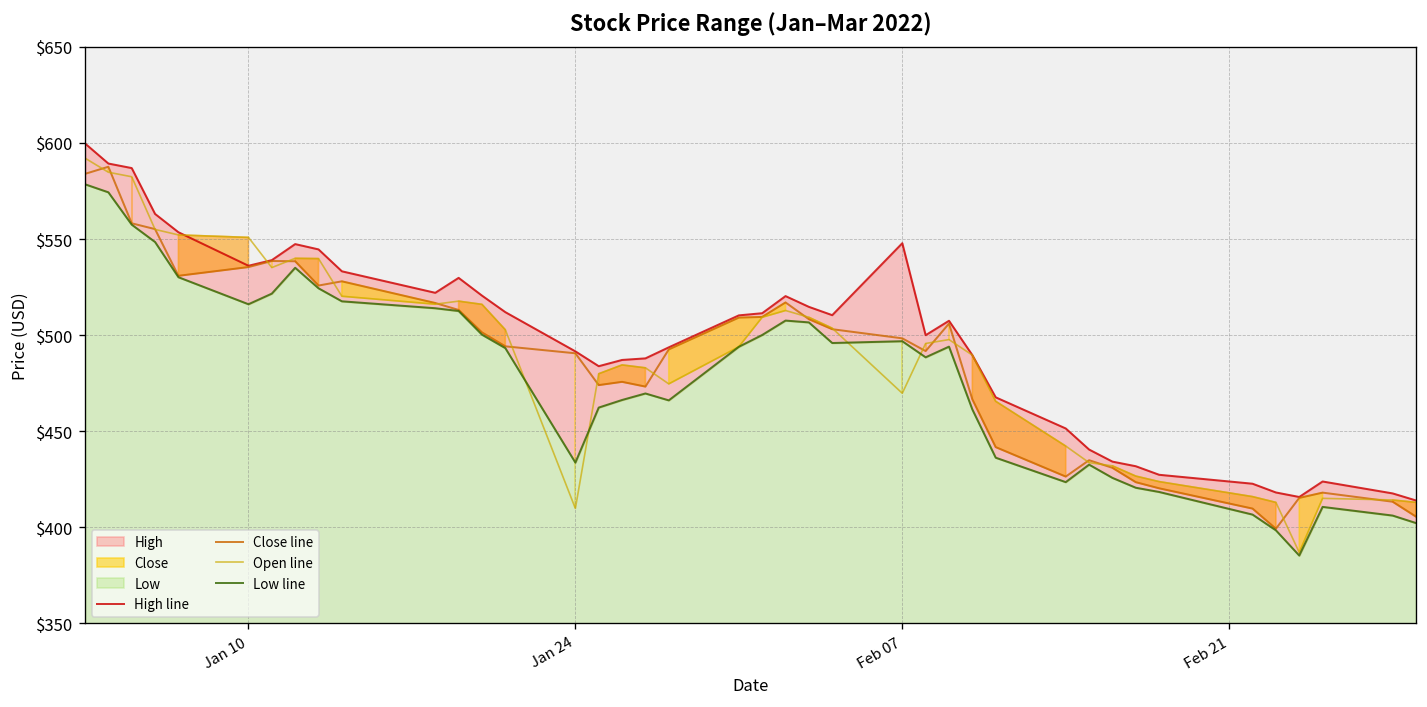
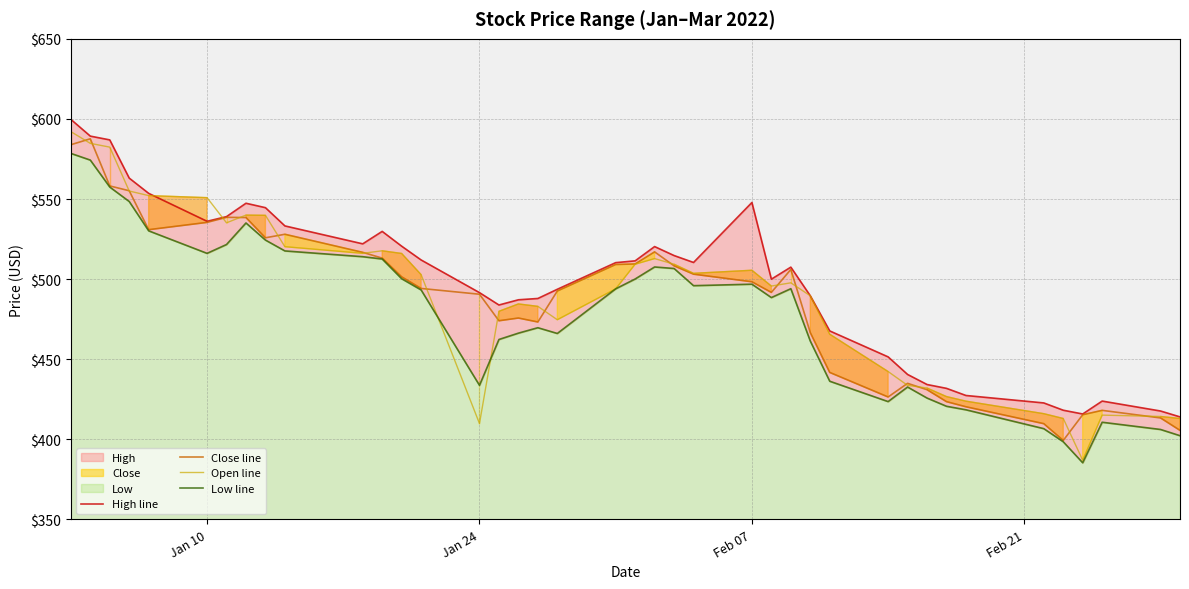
Open line, Feb 07: $470 -> $506
